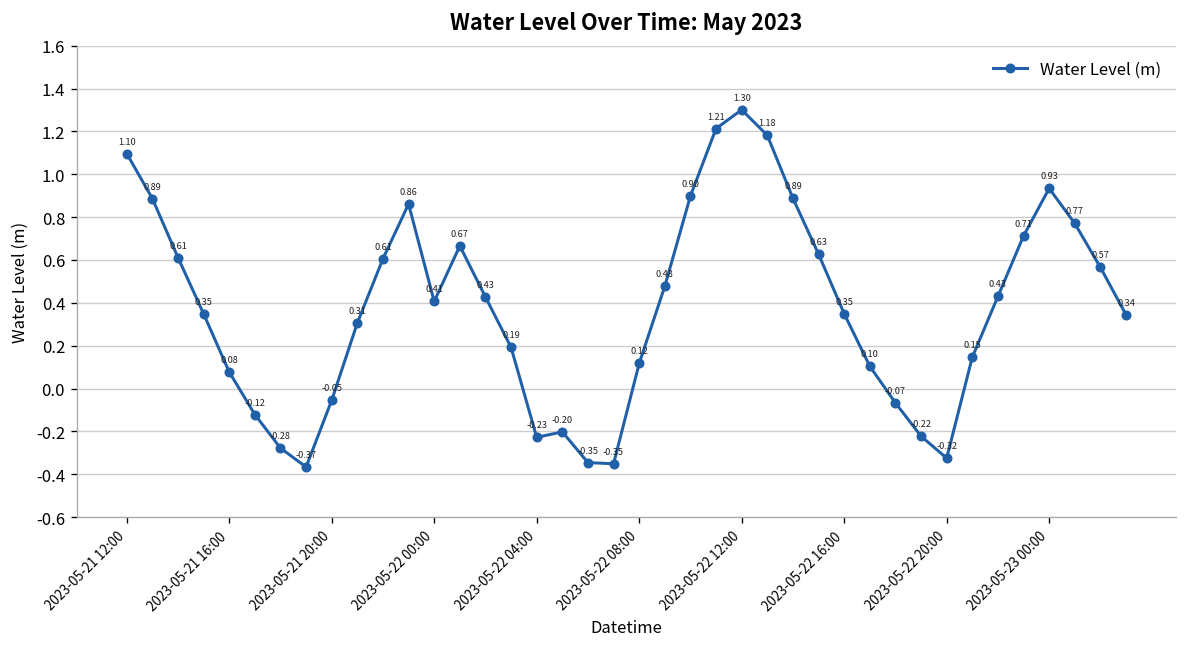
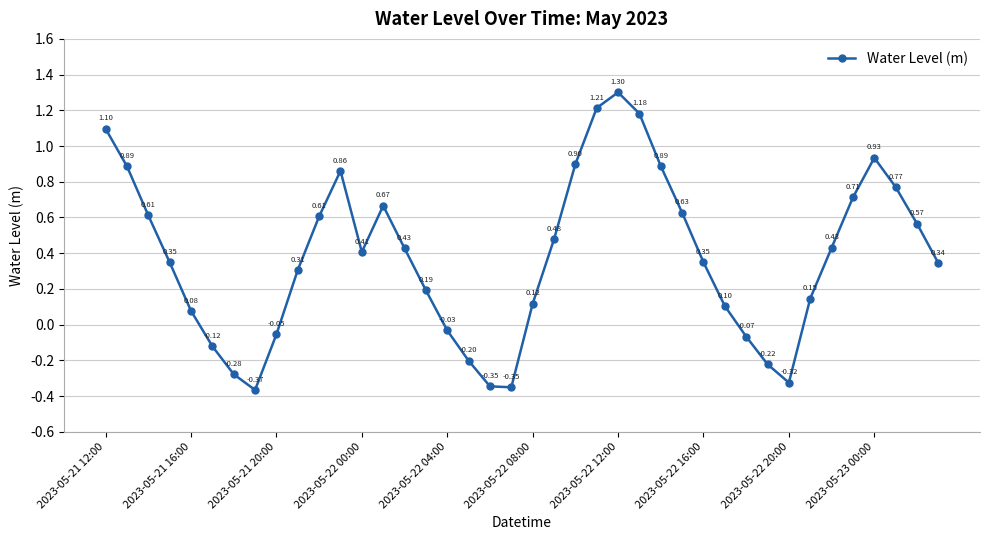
2023-05-22 04:00: -0.23 -> -0.03
